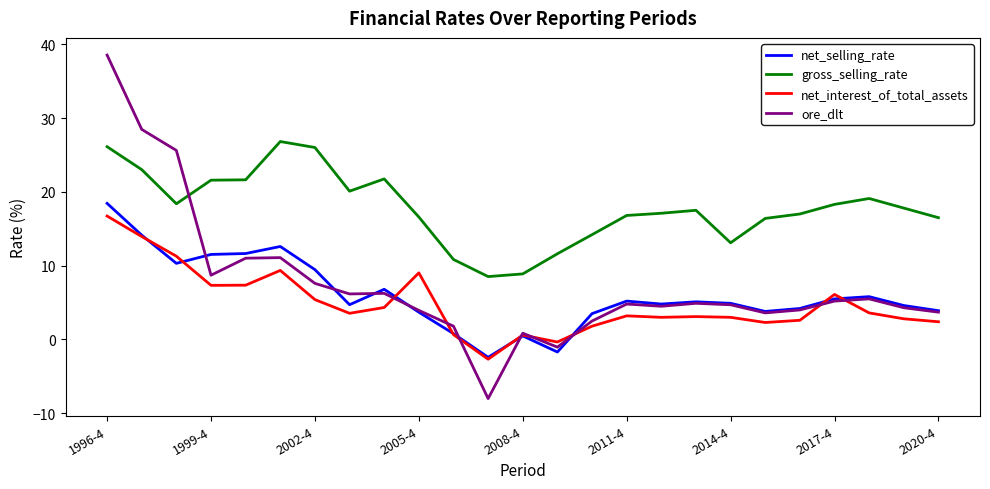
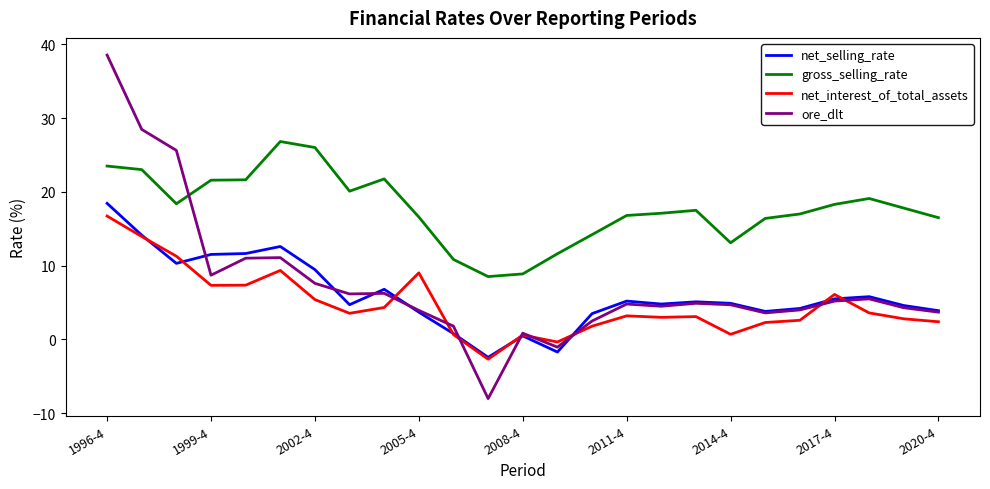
gross_selling_rate, 1996-4: 26 -> 23
net_interest_of_total_assets, 2014-4: 3 -> 1
